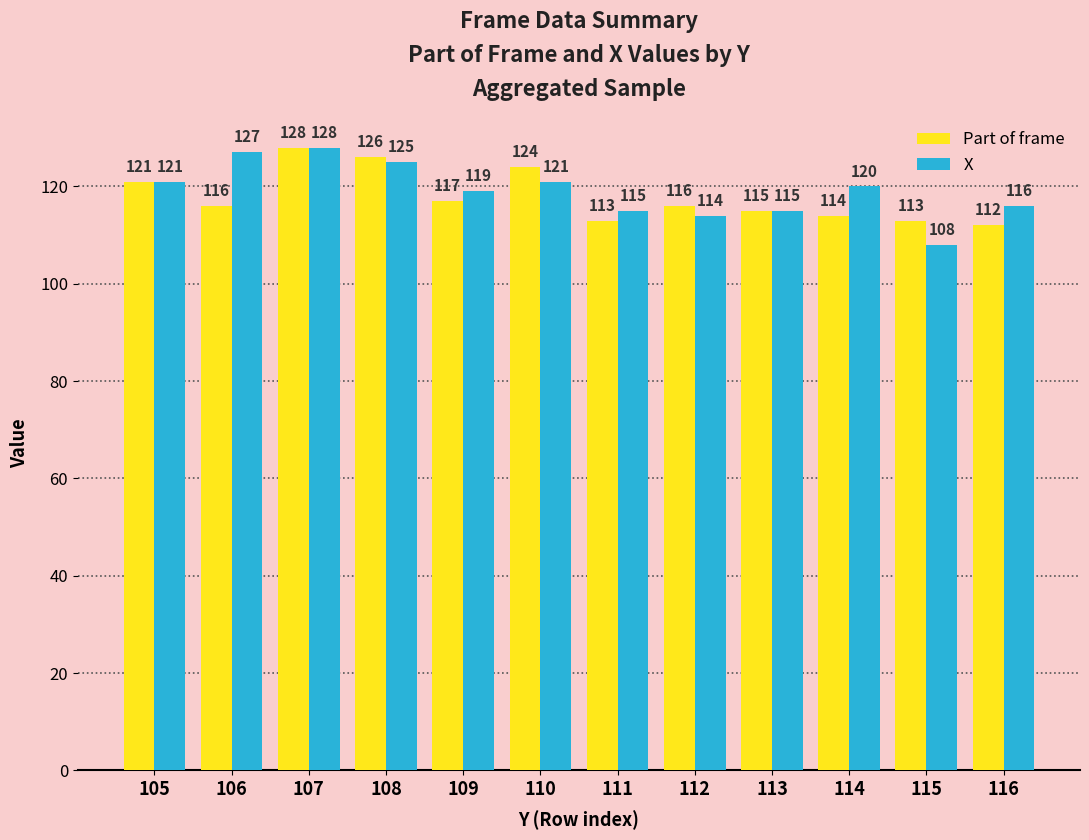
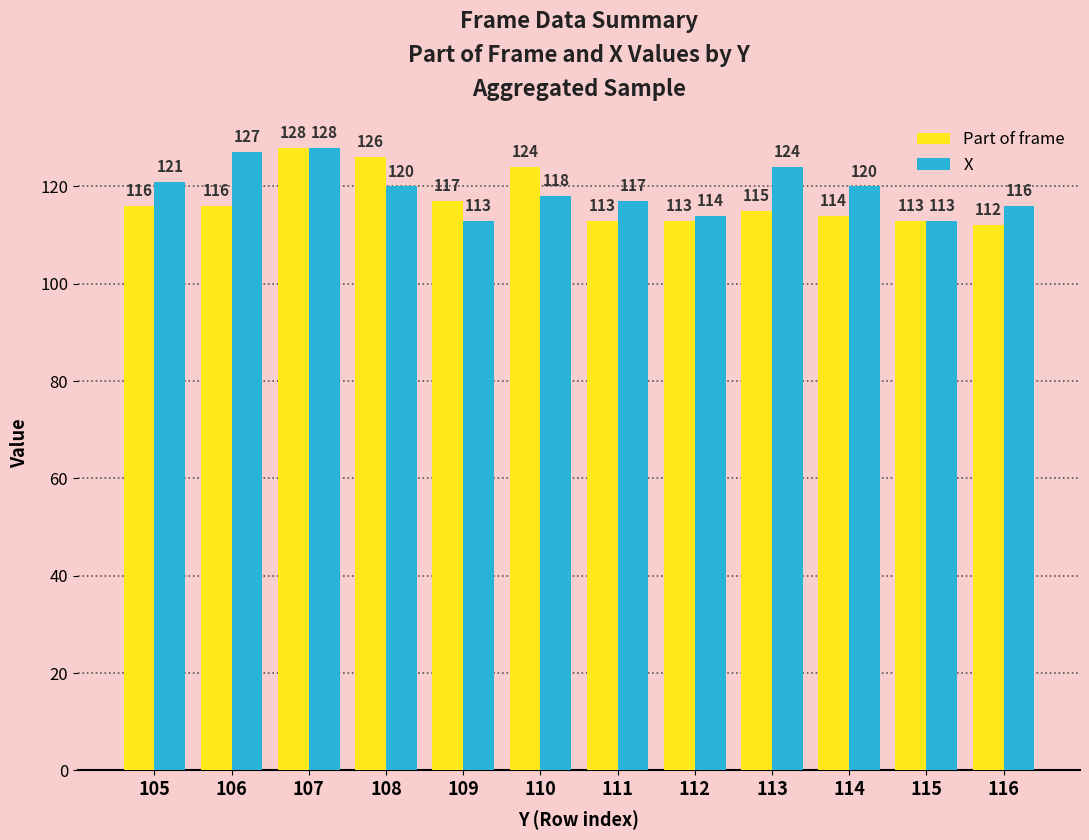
Part of frame, 105: 121 -> 116
X, 108: 125 -> 120
X, 109: 119 -> 113
X, 110: 121 -> 118
X, 111: 115 -> 117
Part of frame, 112: 116 -> 113
X, 113: 115 -> 124
X, 115: 108 -> 113
